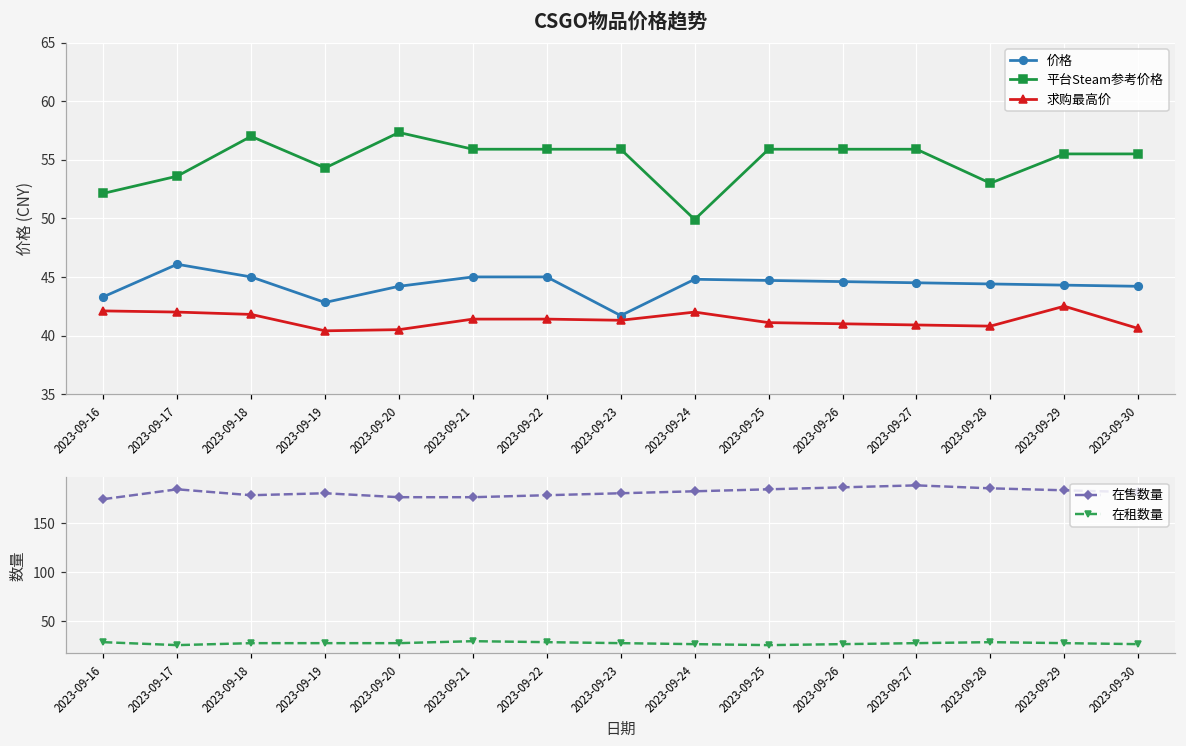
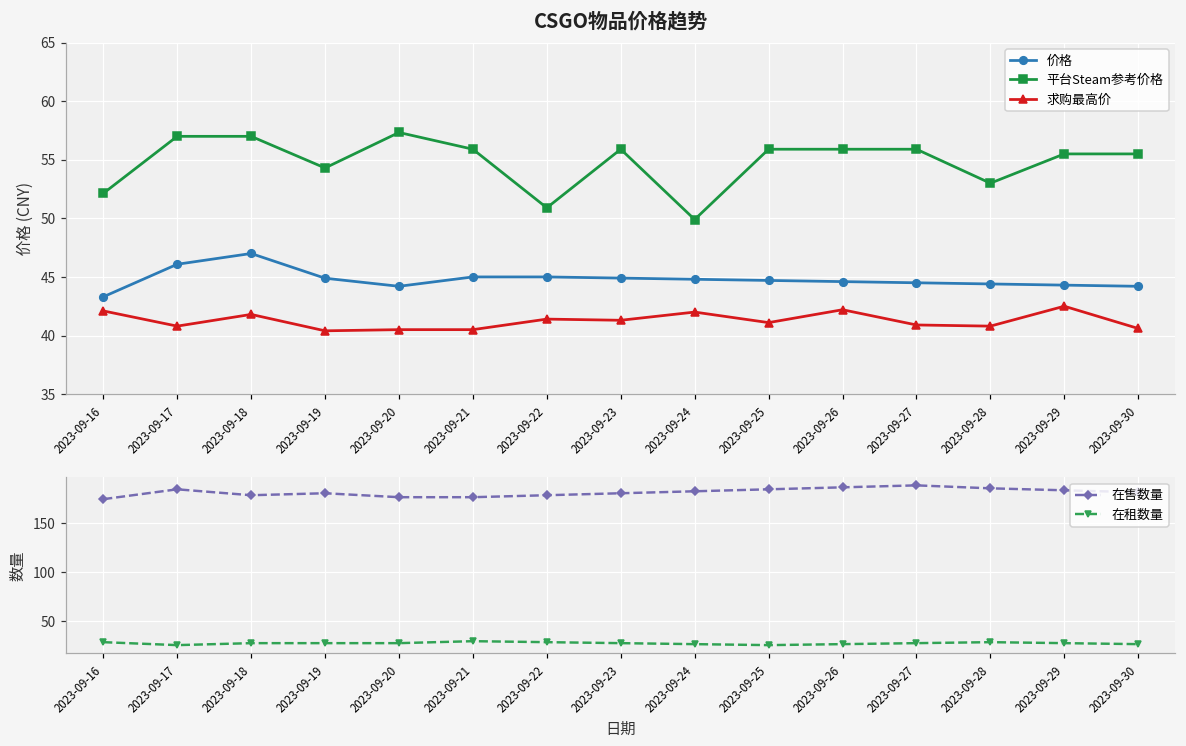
CSGO物品价格趋势, 平台Steam参考价格, 2023-09-17: 53.6 -> 57.0
CSGO物品价格趋势, 求购最高价, 2023-09-17: 42.0 -> 40.8
CSGO物品价格趋势, 价格, 2023-09-18: 45 -> 47
CSGO物品价格趋势, 价格, 2023-09-19: 42.8 -> 44.9
CSGO物品价格趋势, 求购最高价, 2023-09-21: 41.4 -> 40.5
CSGO物品价格趋势, 平台Steam参考价格, 2023-09-22: 55.9 -> 50.9
CSGO物品价格趋势, 价格, 2023-09-23: 41.7 -> 44.9
CSGO物品价格趋势, 求购最高价, 2023-09-26: 41.0 -> 42.2
